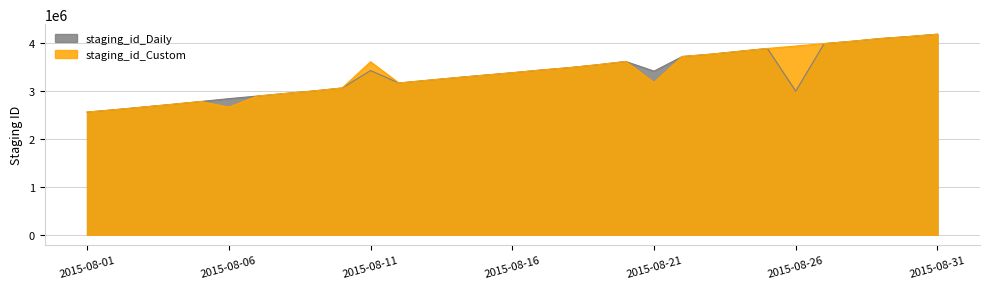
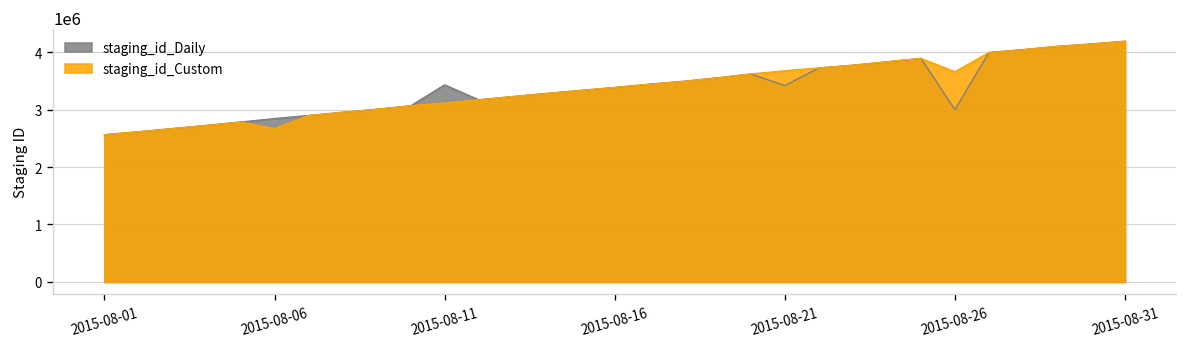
staging_id_Custom, 2015-08-11: 3600000 -> 3100000
staging_id_Custom, 2015-08-21: 3200000 -> 3700000
staging_id_Custom, 2015-08-26: 3900000 -> 3700000
